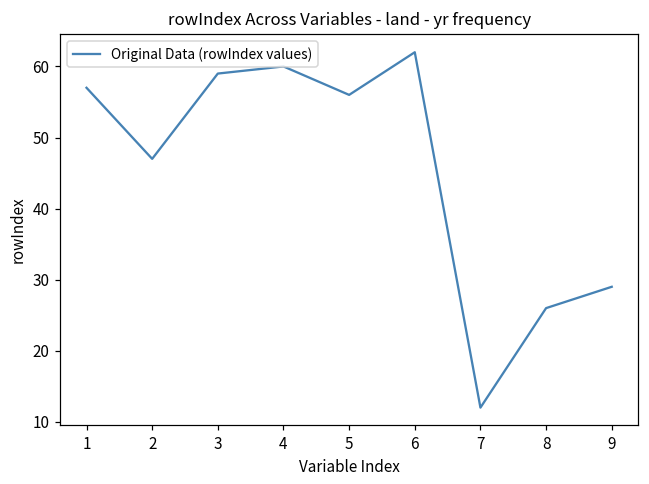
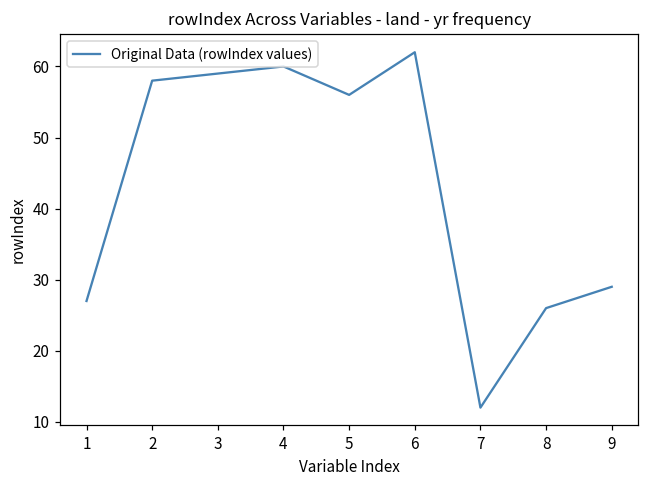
1: 57 -> 27
2: 47 -> 58
